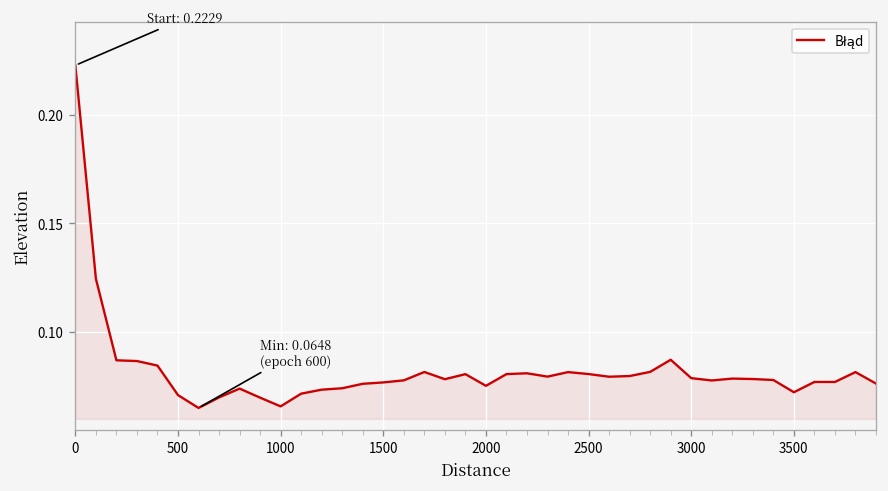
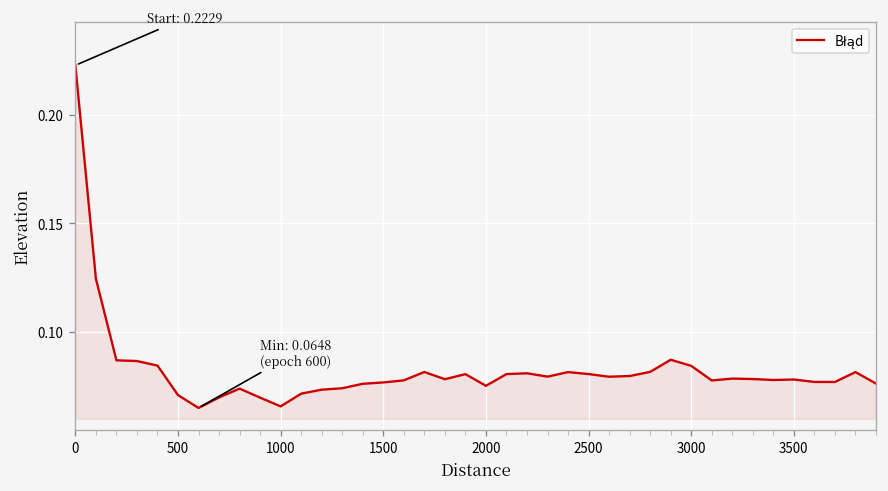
3000: 0.079 -> 0.084
3500: 0.072 -> 0.078
